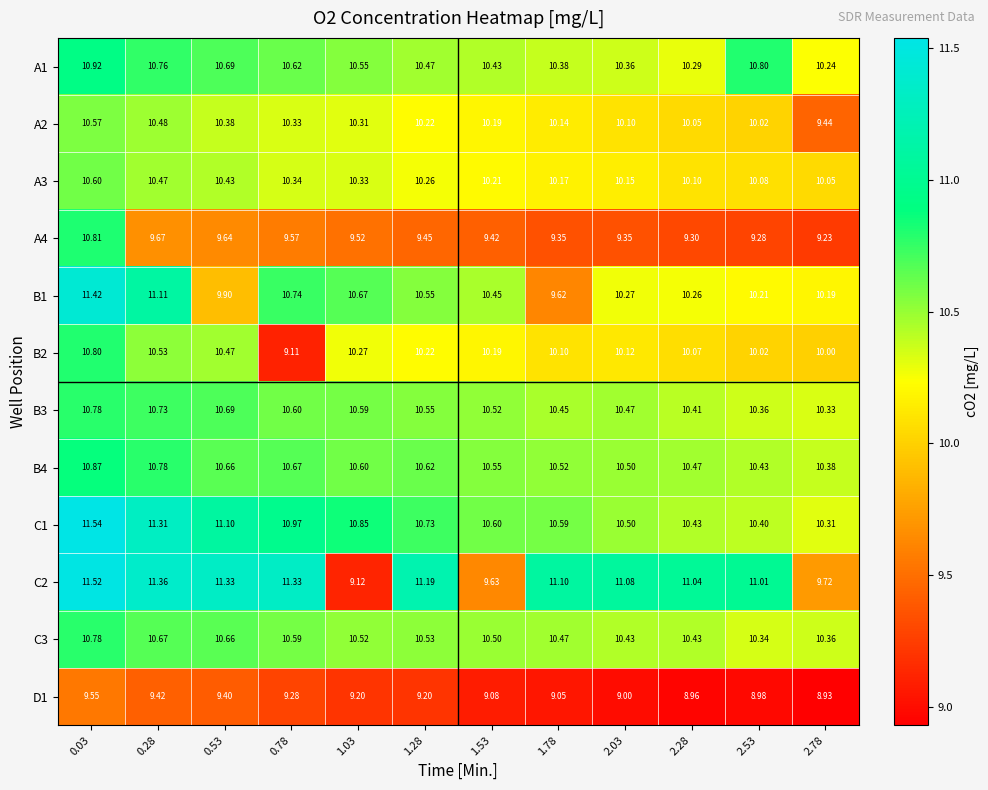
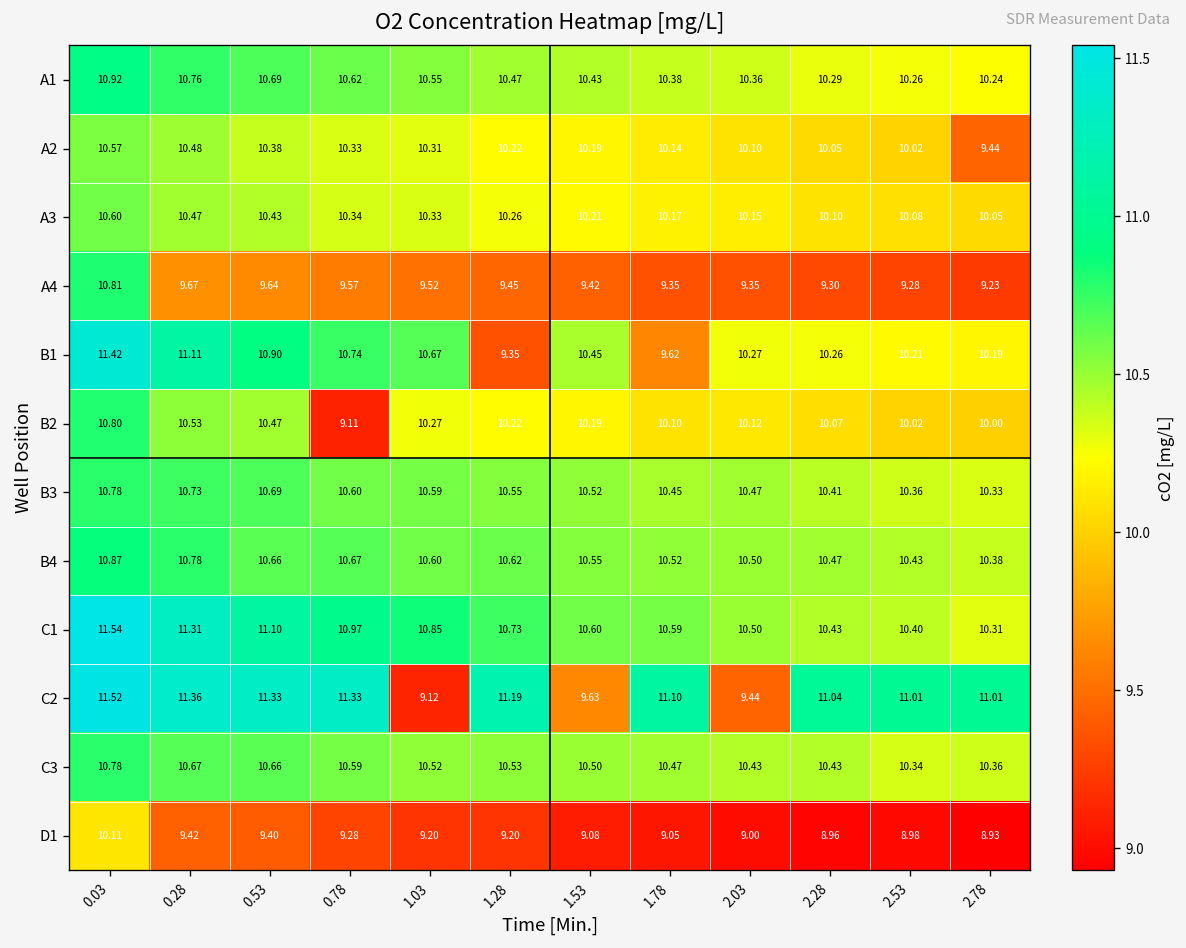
A1, 2.53: 10.80 -> 10.26
B1, 0.53: 9.90 -> 10.90
B1, 1.28: 10.55 -> 9.35
C2, 2.03: 11.08 -> 9.44
C2, 2.78: 9.72 -> 11.01
D1, 0.03: 9.55 -> 10.11
